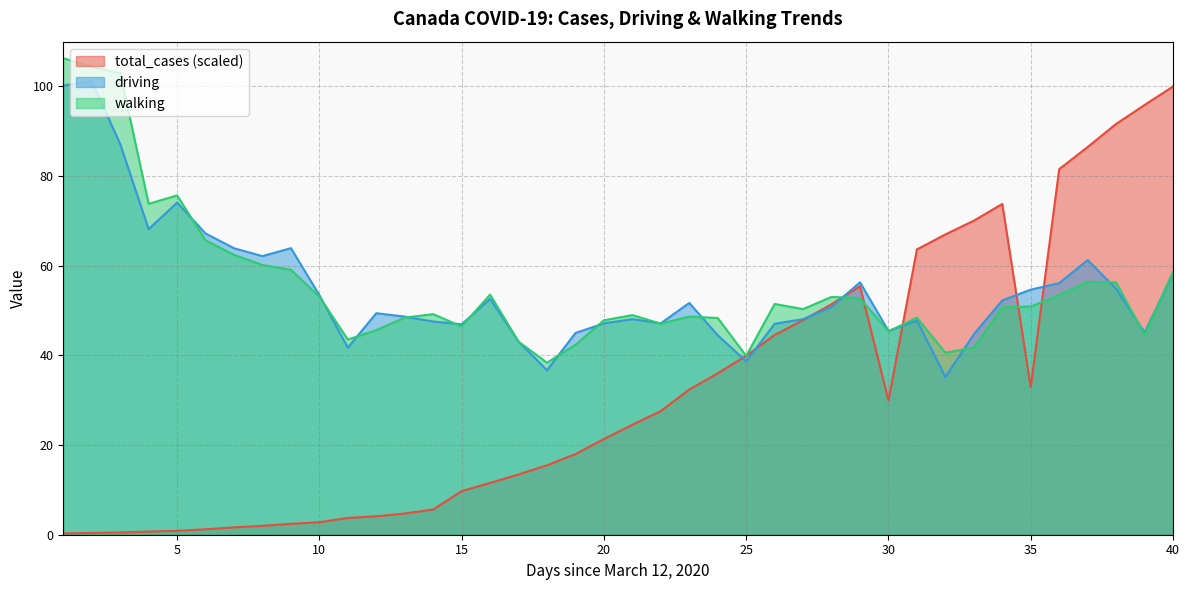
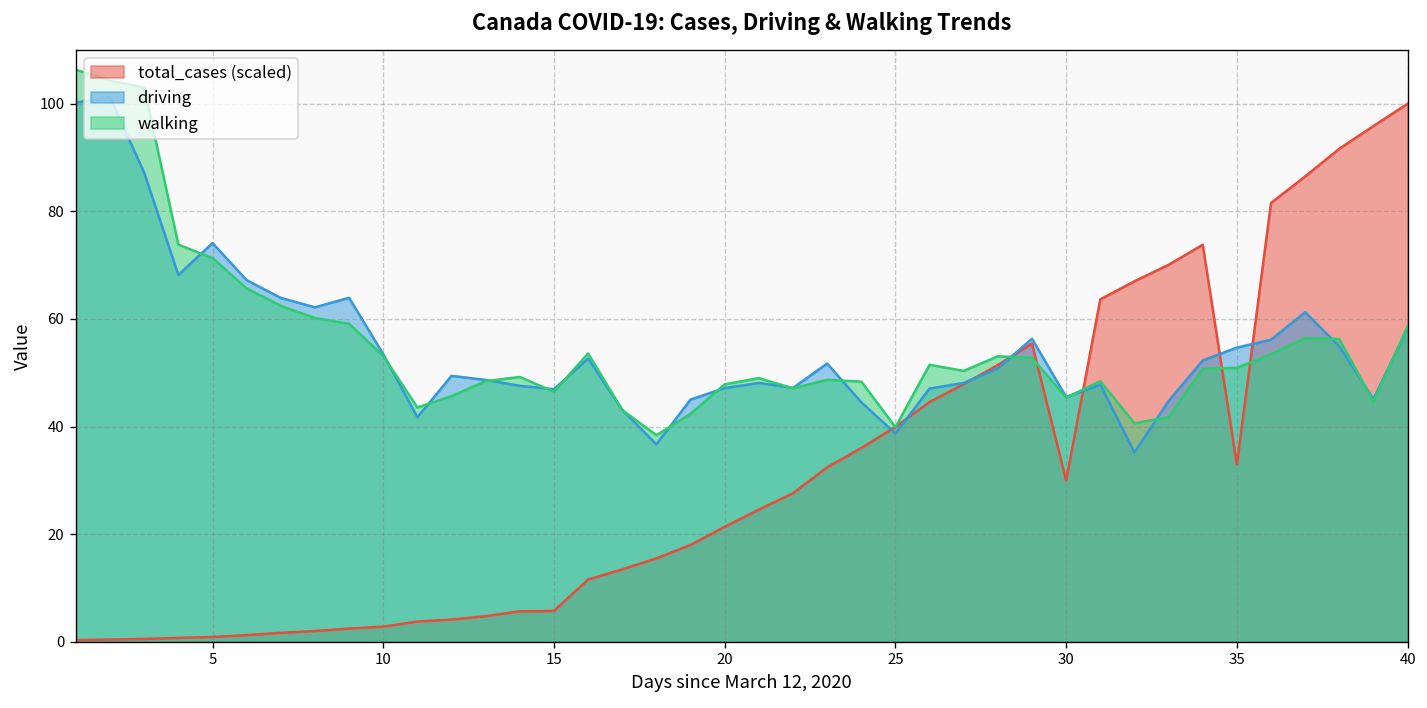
walking, 5: 76 -> 71
total_cases (scaled), 15: 10 -> 6
